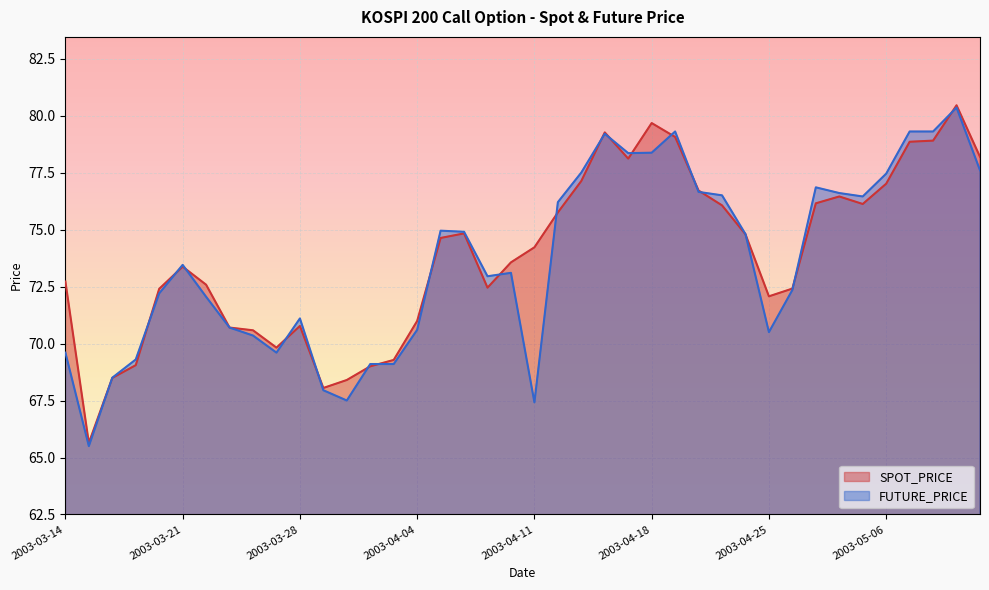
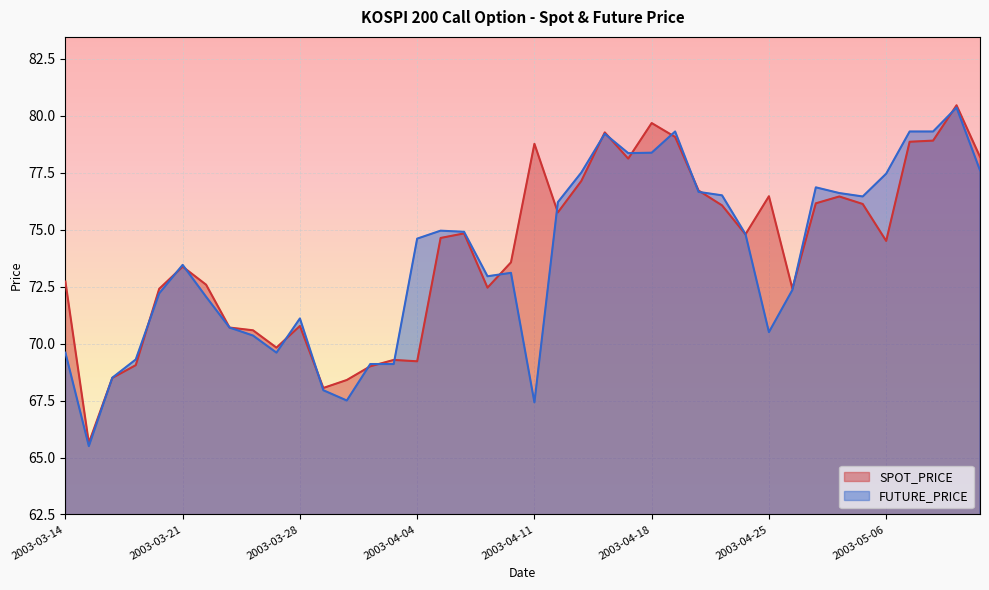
SPOT_PRICE, 2003-04-04: 71.0 -> 69.2
FUTURE_PRICE, 2003-04-04: 70.6 -> 74.6
SPOT_PRICE, 2003-04-11: 74.2 -> 78.8
SPOT_PRICE, 2003-04-25: 72.1 -> 76.5
SPOT_PRICE, 2003-05-06: 77.0 -> 74.5
